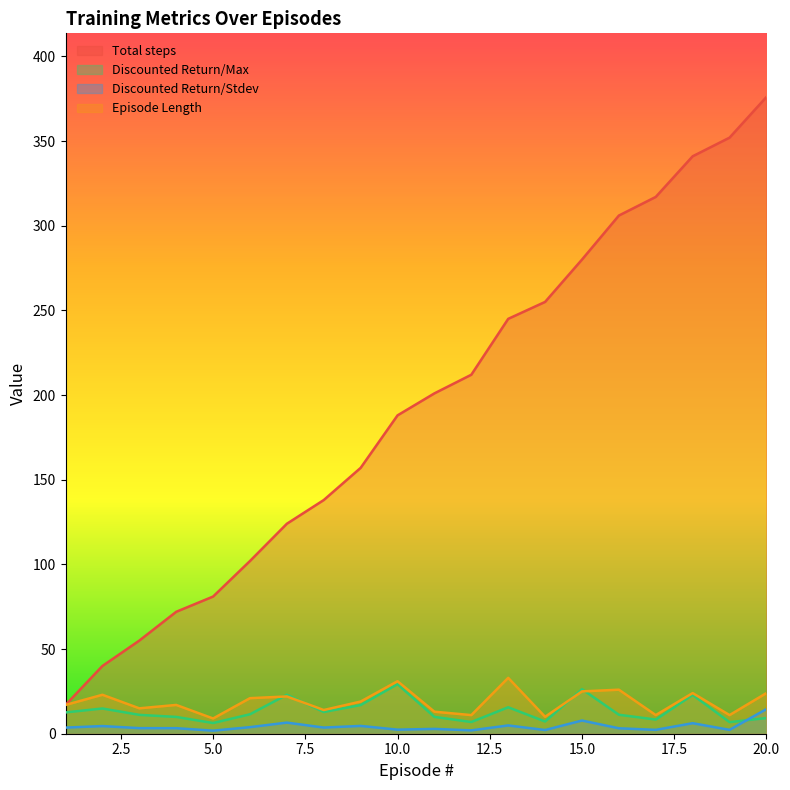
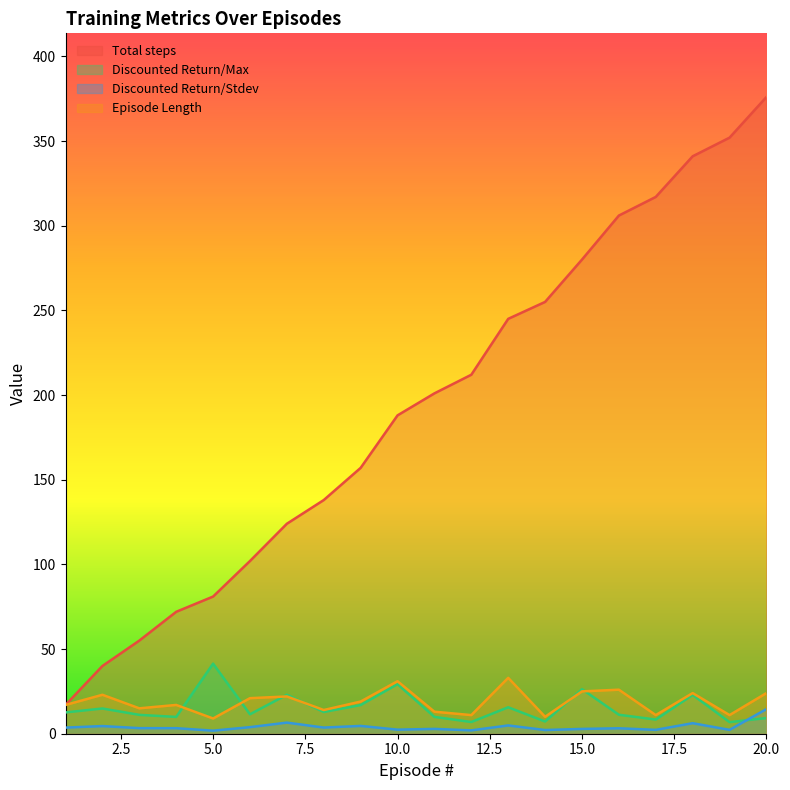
Discounted Return/Max, 5.0: 6 -> 41
Discounted Return/Stdev, 15.0: 8 -> 3
